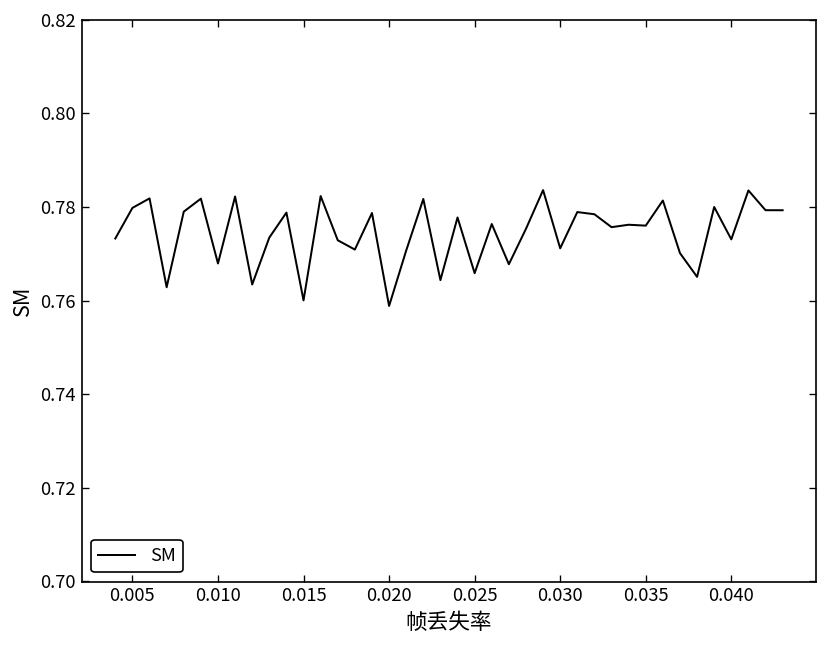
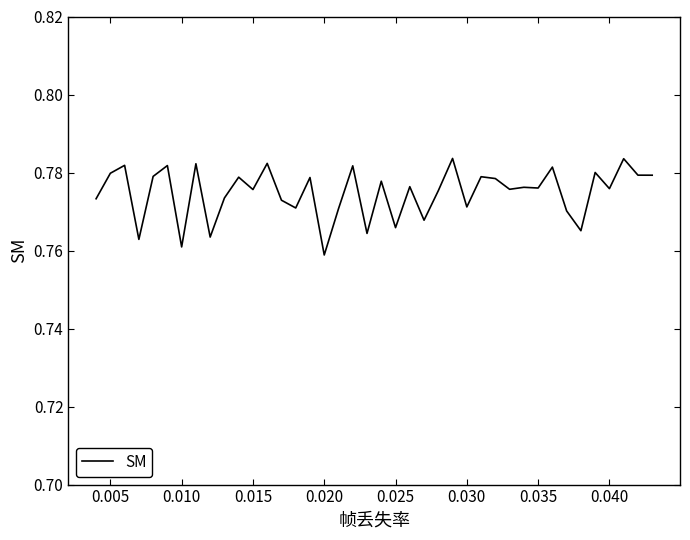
0.010: 0.768 -> 0.761
0.015: 0.760 -> 0.776
0.040: 0.773 -> 0.776
